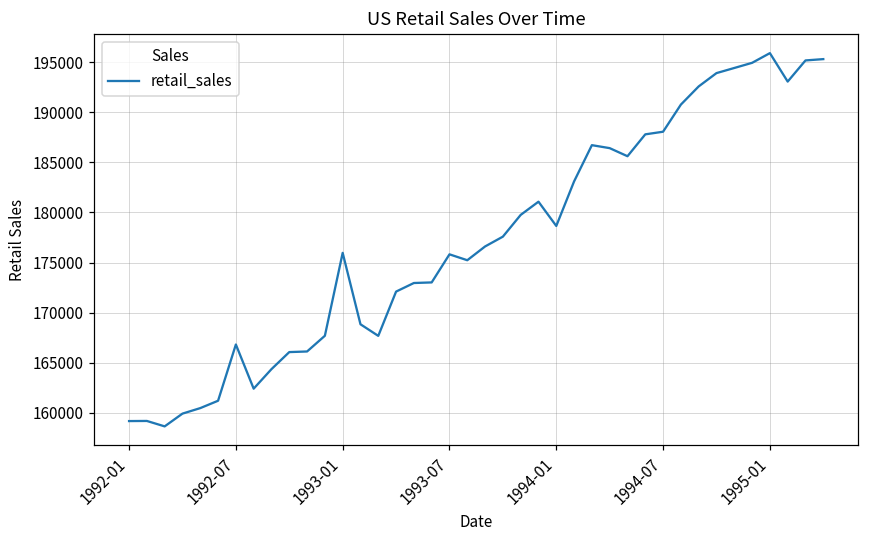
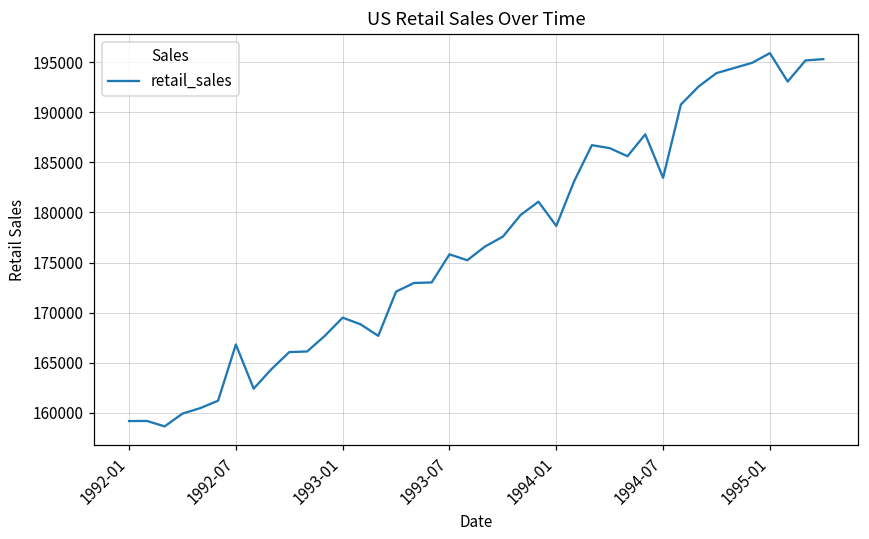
1993-01: 176000 -> 170000
1994-07: 188000 -> 183000
